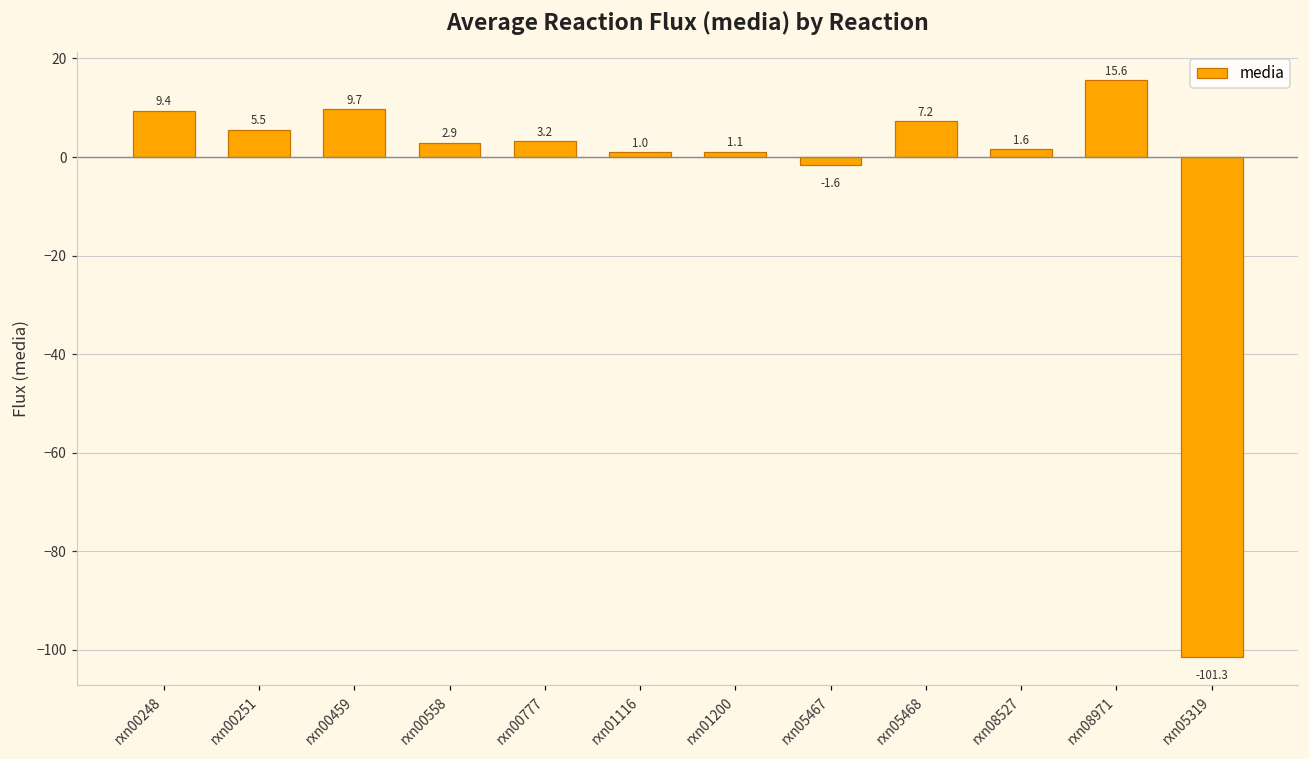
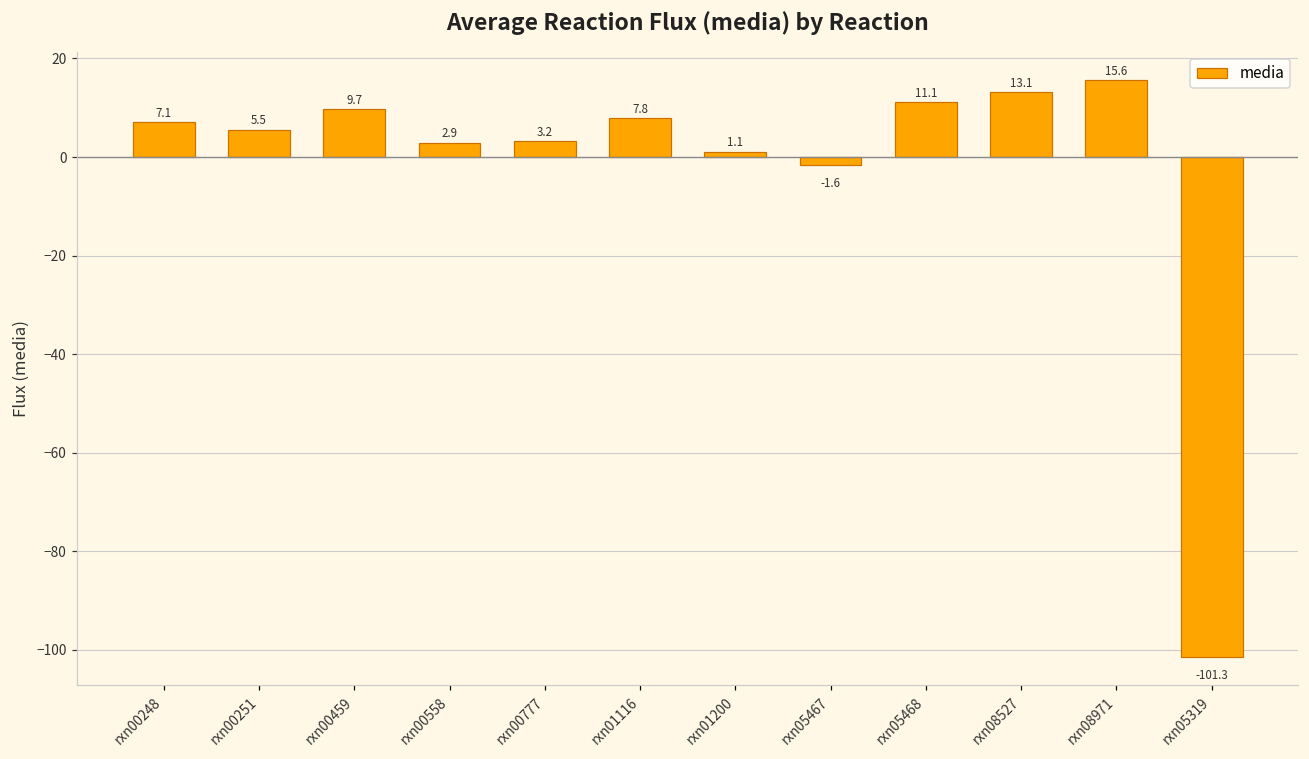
rxn00248: 9.4 -> 7.1
rxn01116: 1.0 -> 7.8
rxn05468: 7.2 -> 11.1
rxn08527: 1.6 -> 13.1
